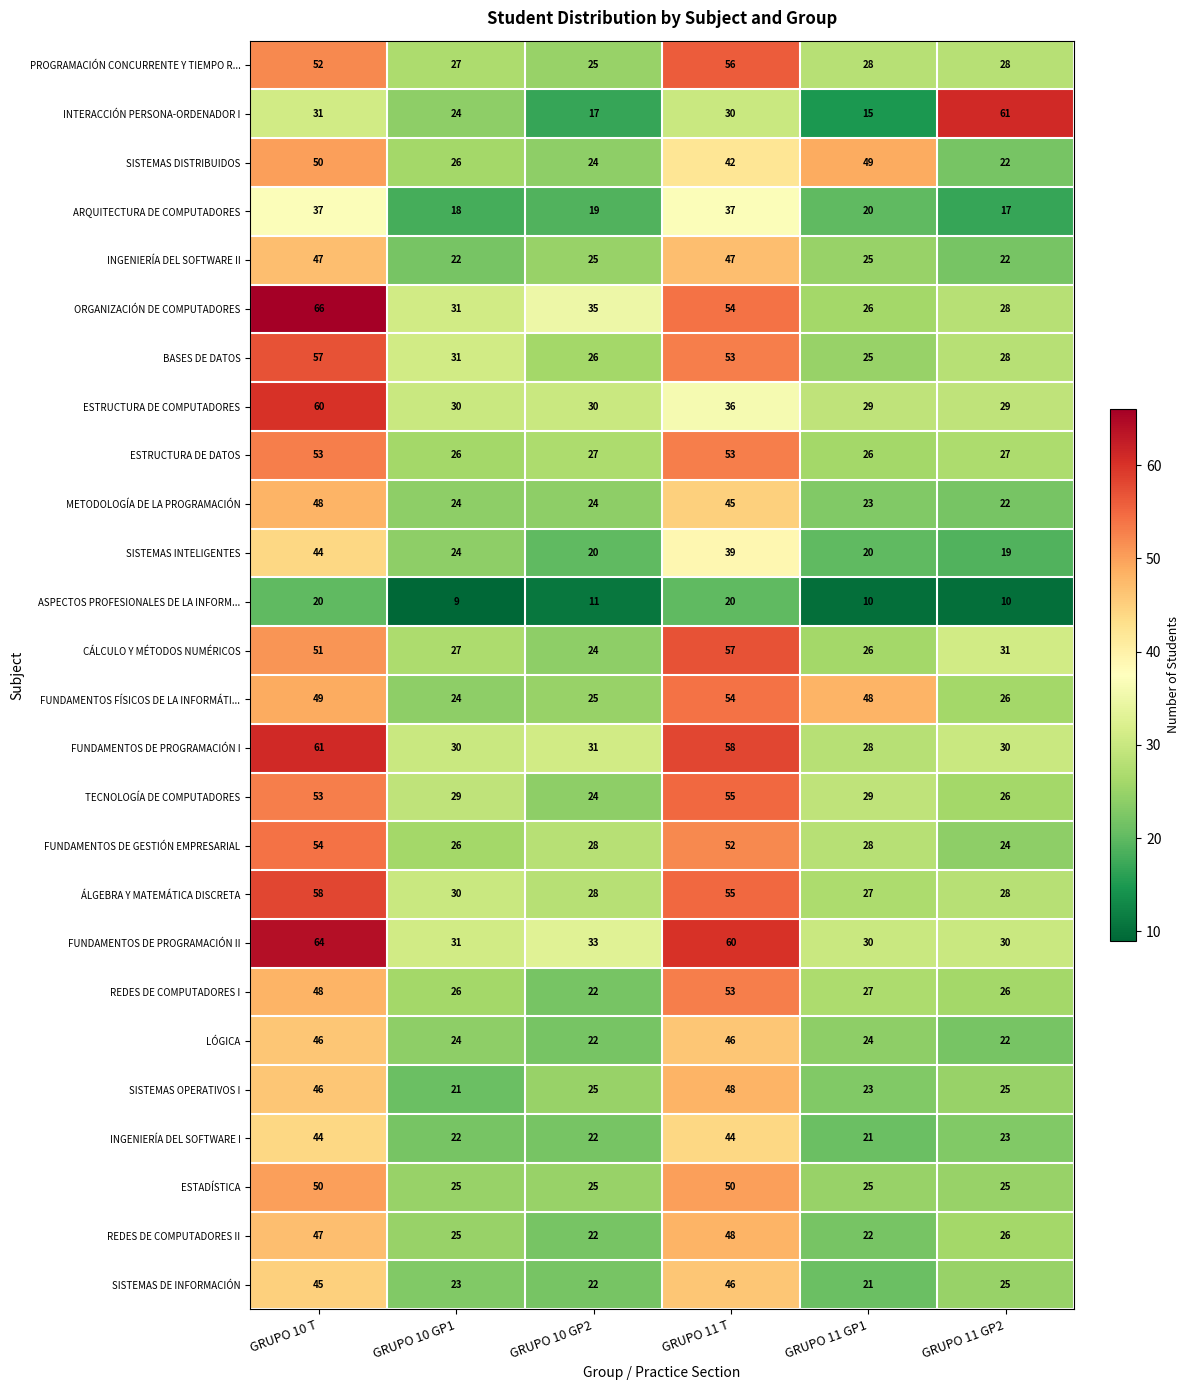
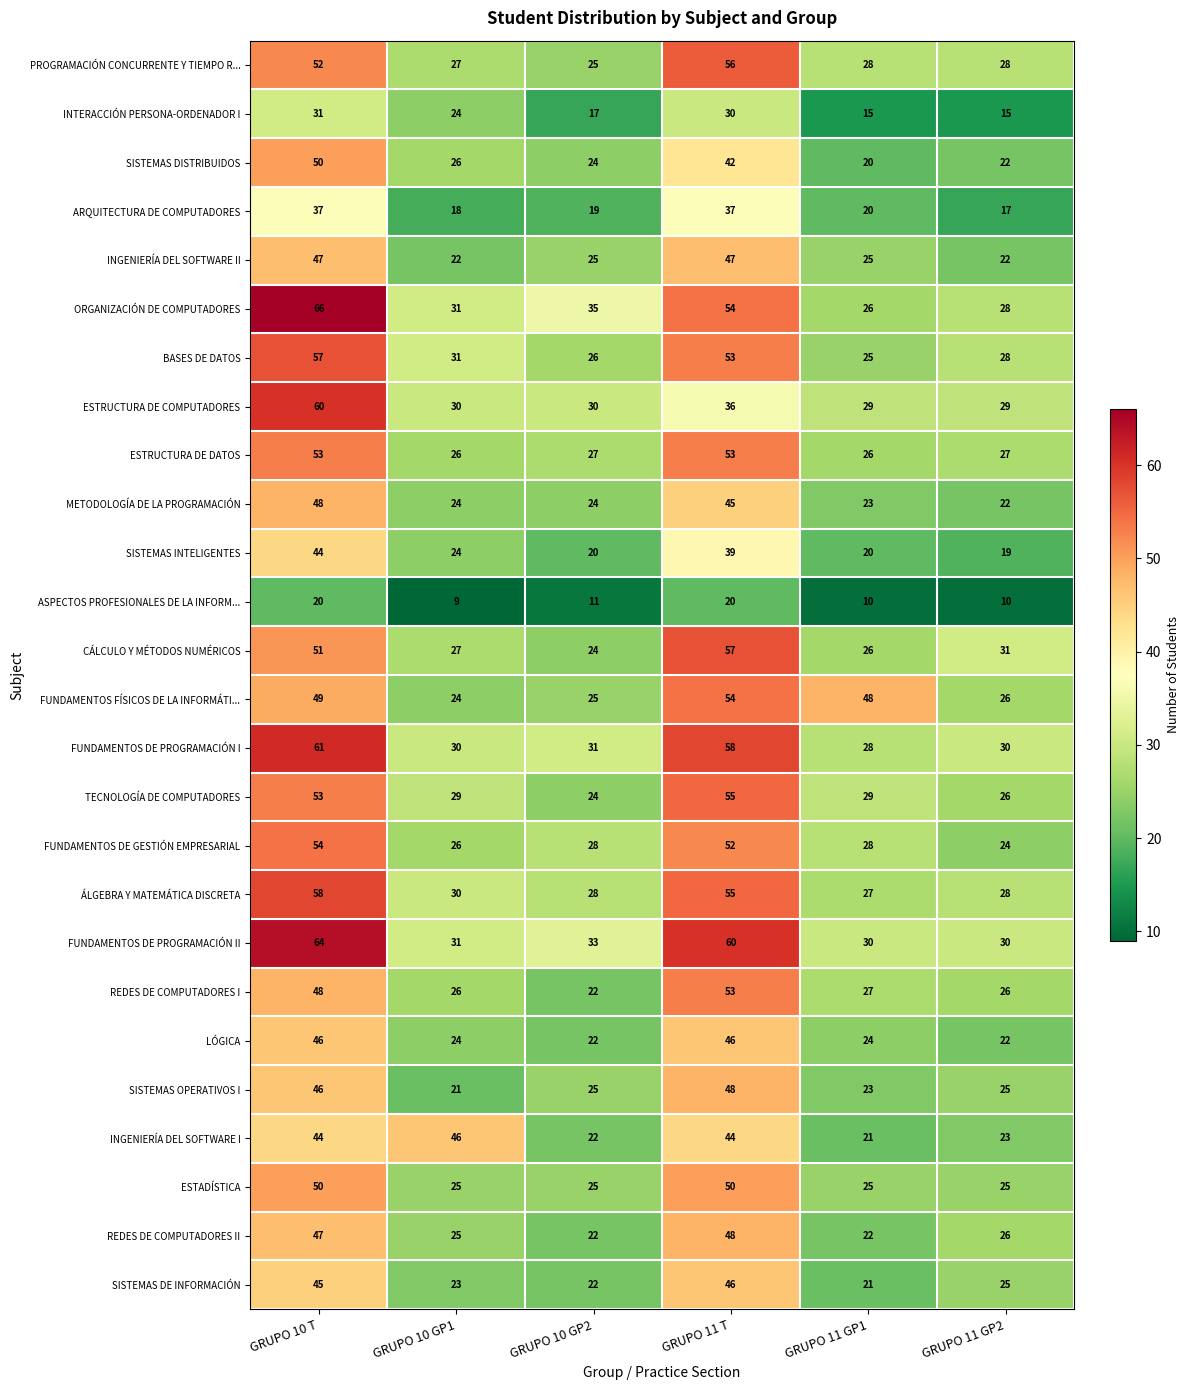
INTERACCIÓN PERSONA-ORDENADOR I, GRUPO 11 GP2: 61 -> 15
SISTEMAS DISTRIBUIDOS, GRUPO 11 GP1: 49 -> 20
INGENIERÍA DEL SOFTWARE I, GRUPO 10 GP1: 22 -> 46
